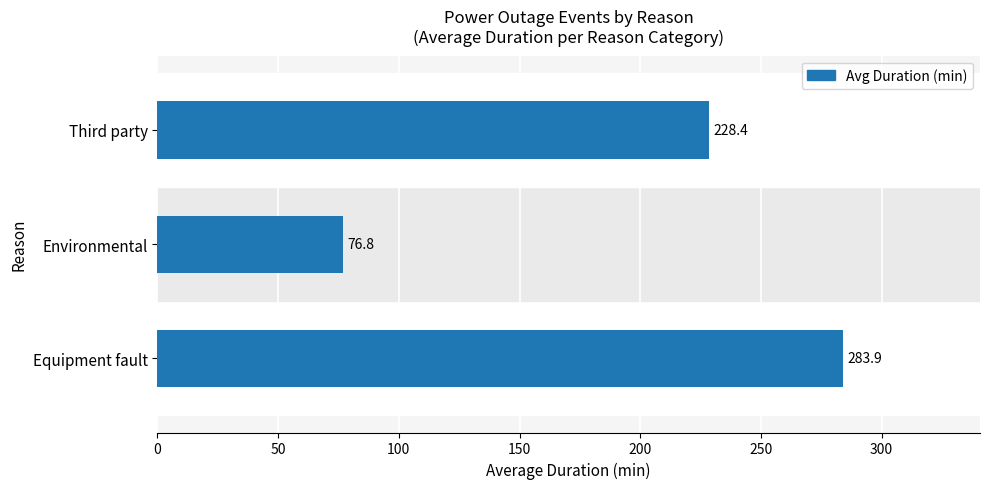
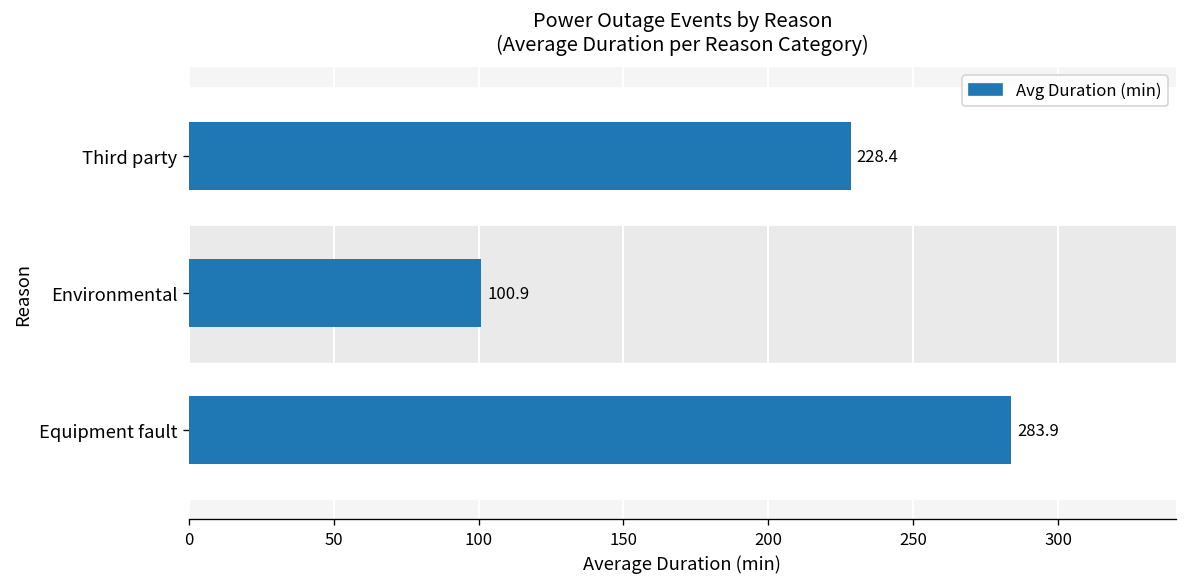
Environmental: 76.8 -> 100.9
